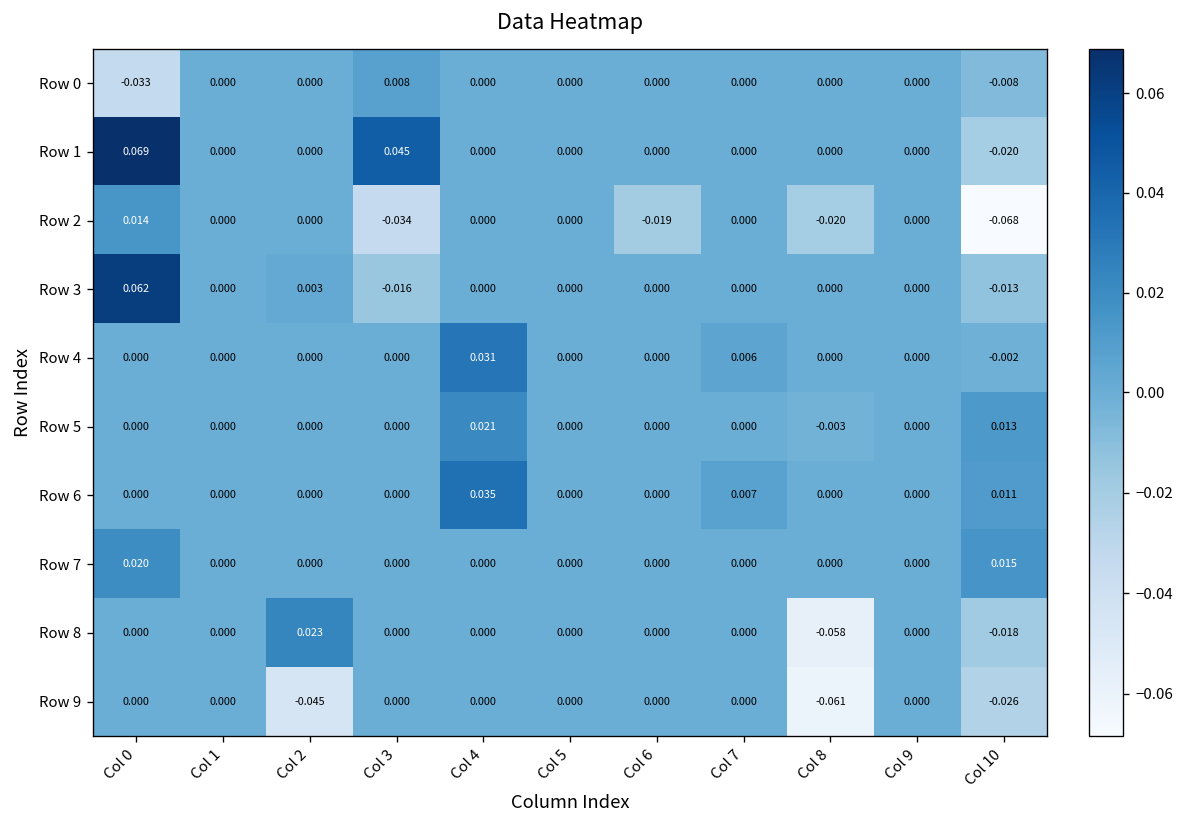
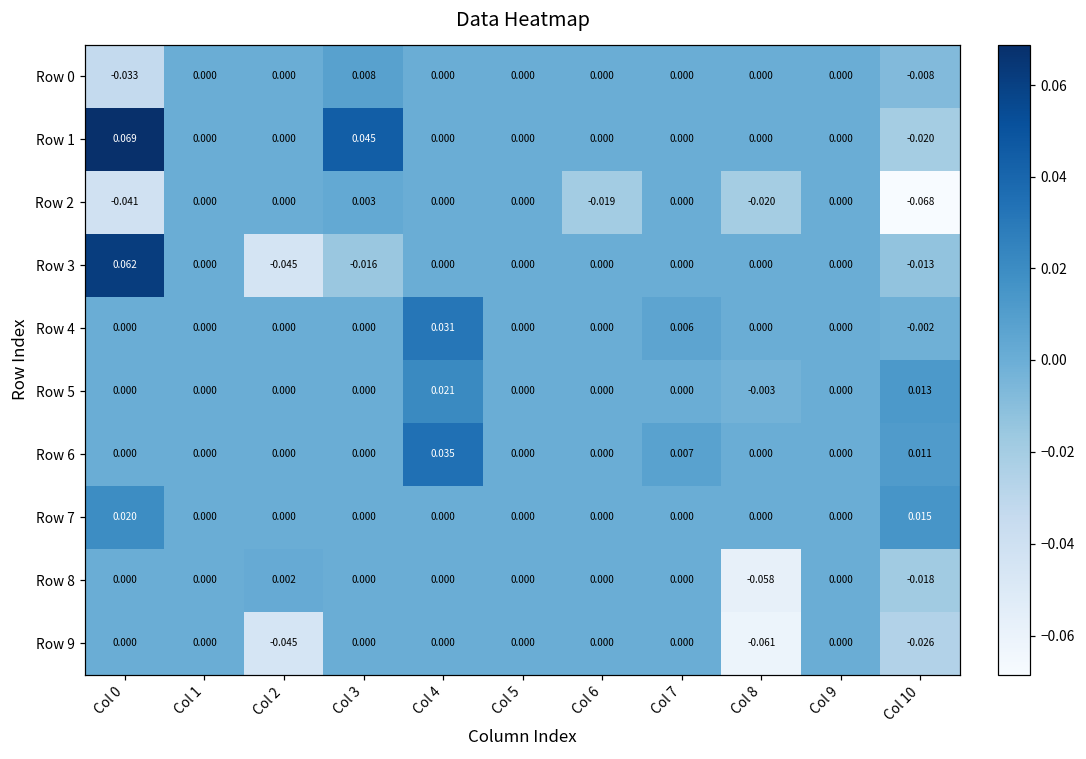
Row 2, Col 0: 0.014 -> -0.041
Row 2, Col 3: -0.034 -> 0.003
Row 3, Col 2: 0.003 -> -0.045
Row 8, Col 2: 0.023 -> 0.002
